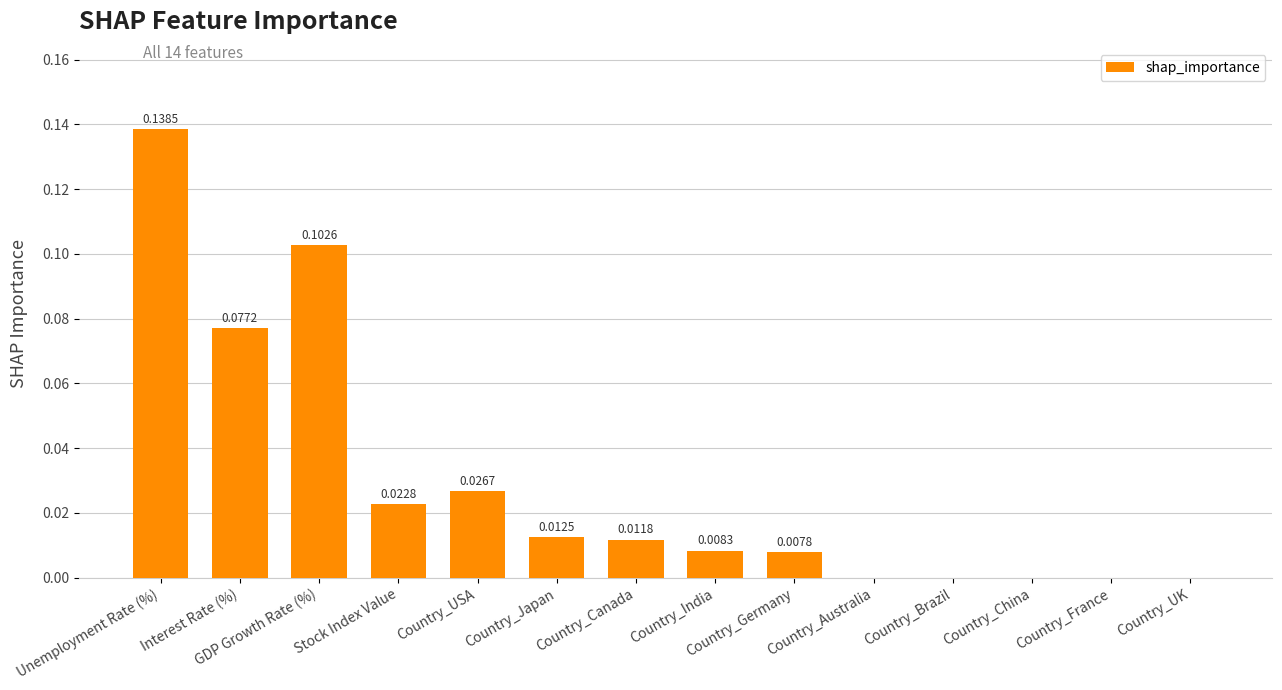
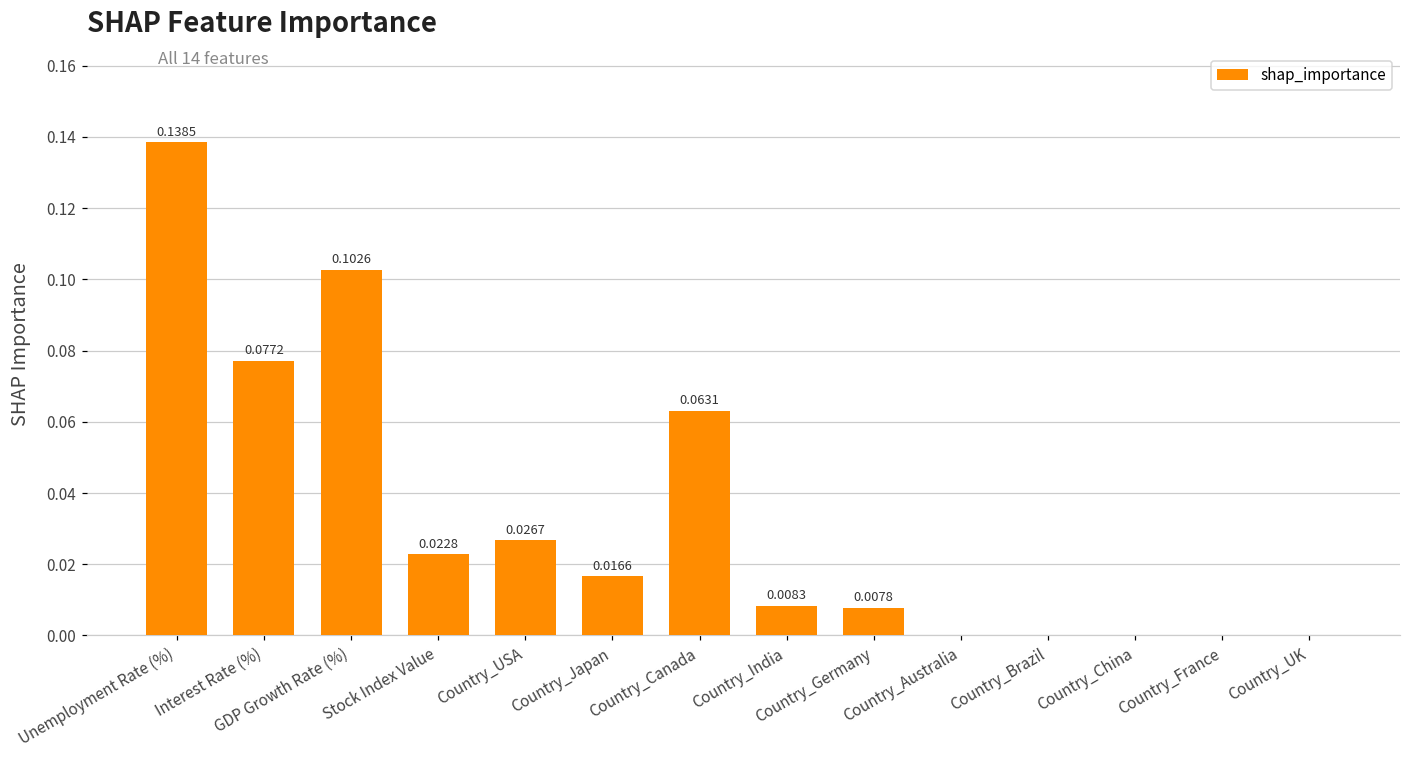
Country_Japan: 0.0125 -> 0.0166
Country_Canada: 0.0118 -> 0.0631
